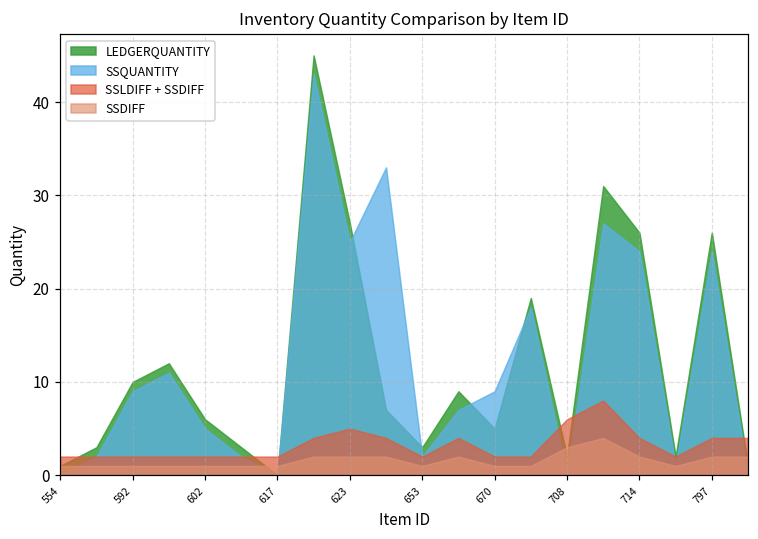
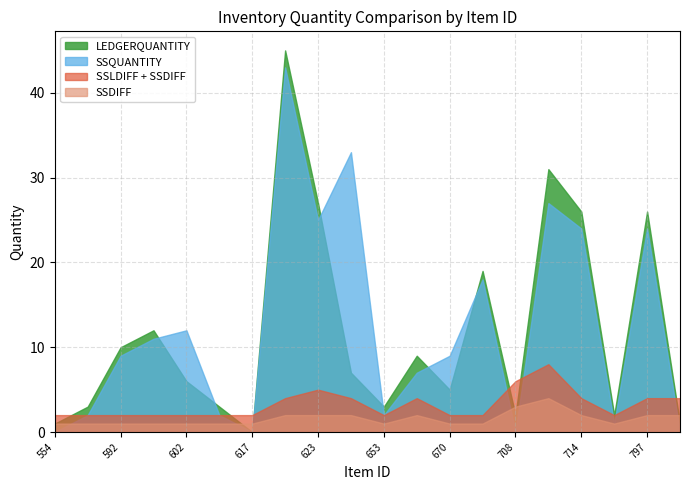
SSQUANTITY, 602: 5 -> 12
